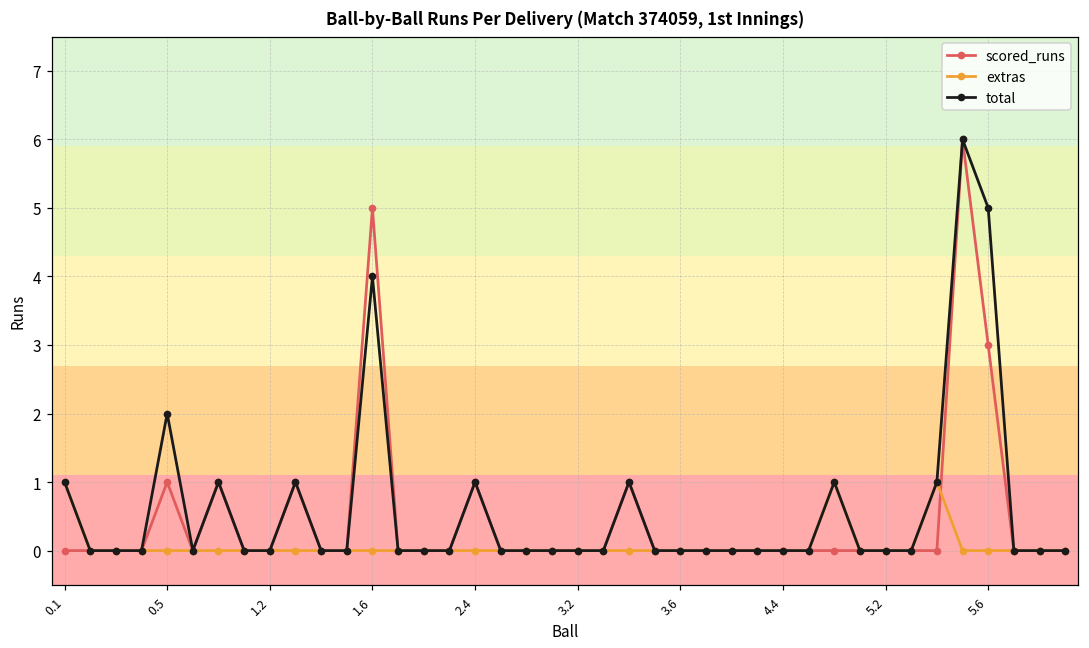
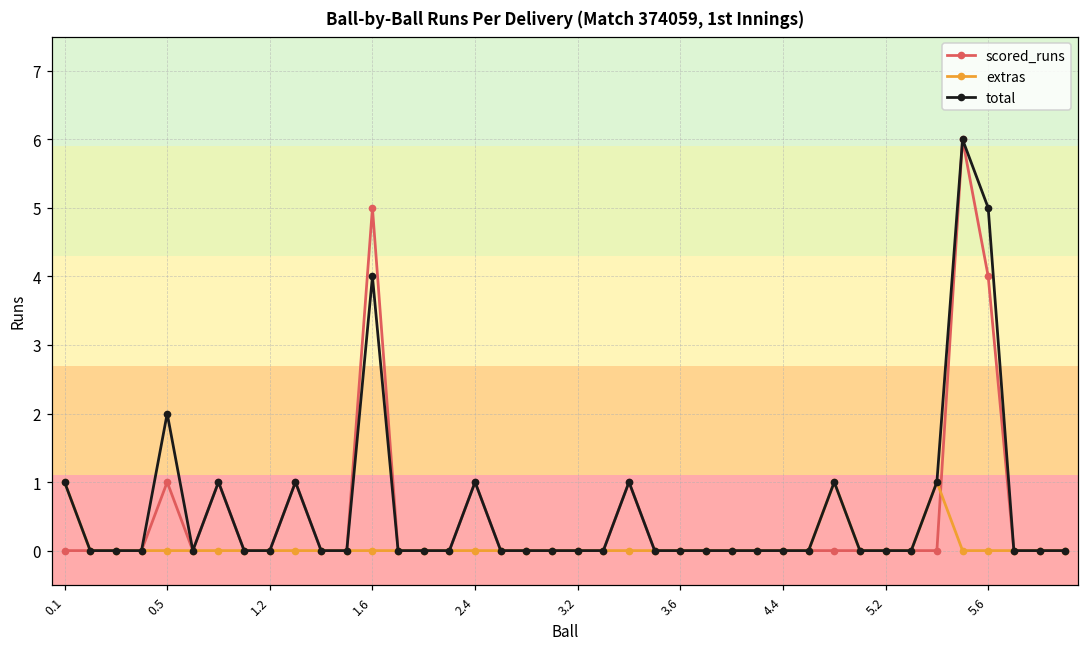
scored_runs, 5.6: 3 -> 4
